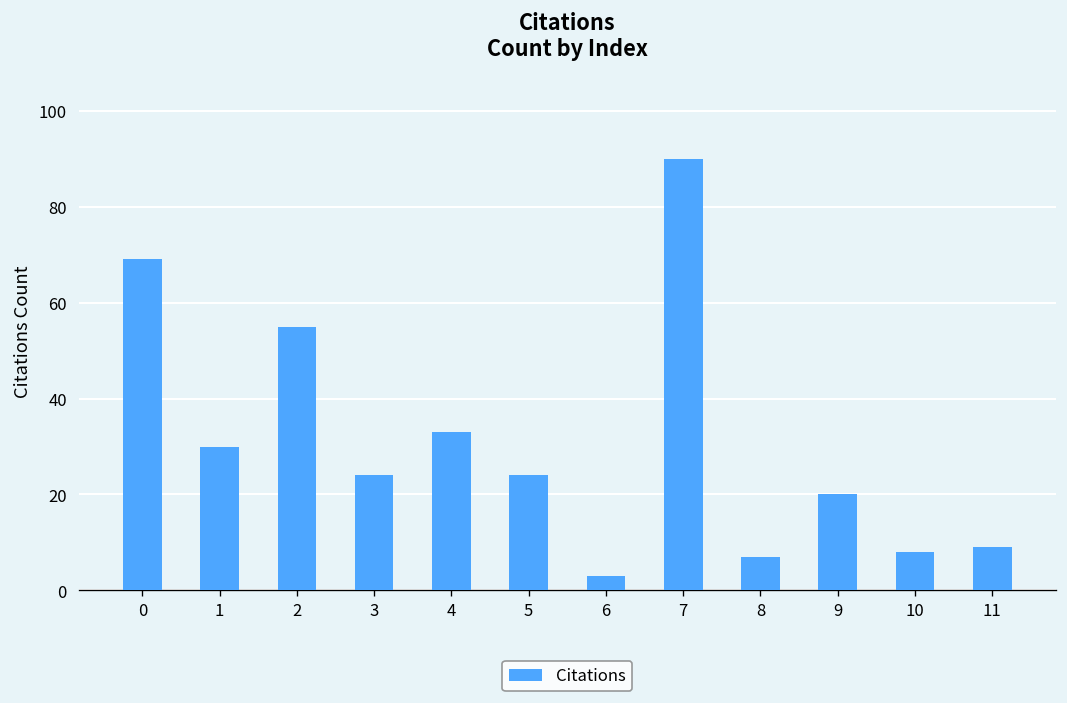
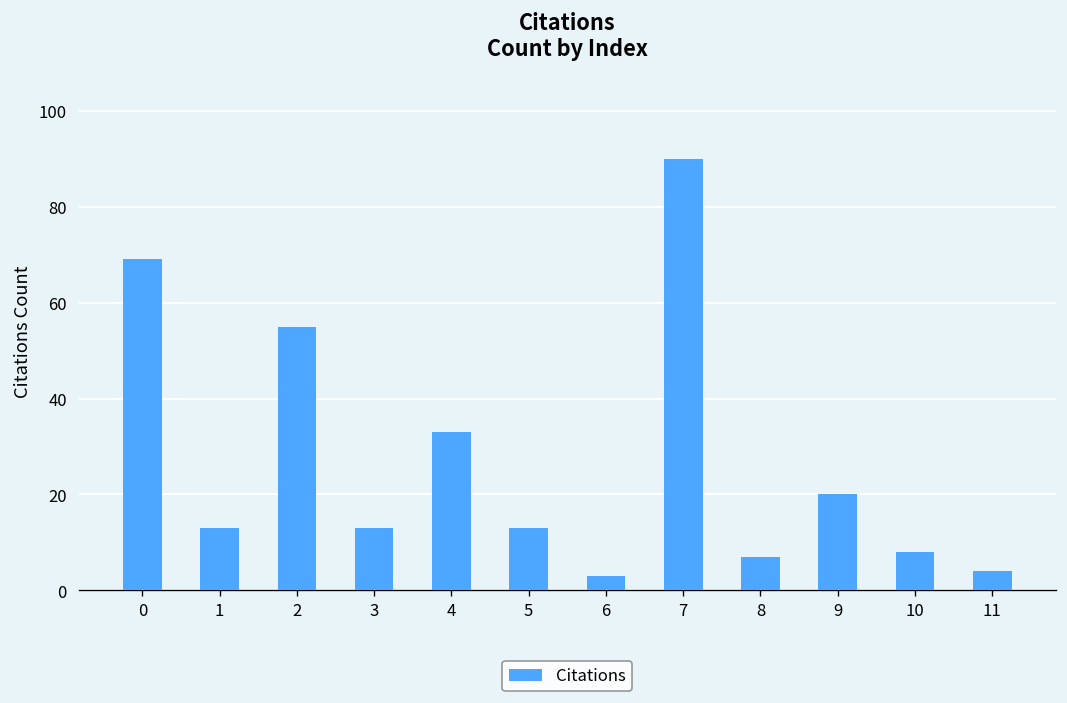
1: 30 -> 13
3: 24 -> 13
5: 24 -> 13
11: 9 -> 4
